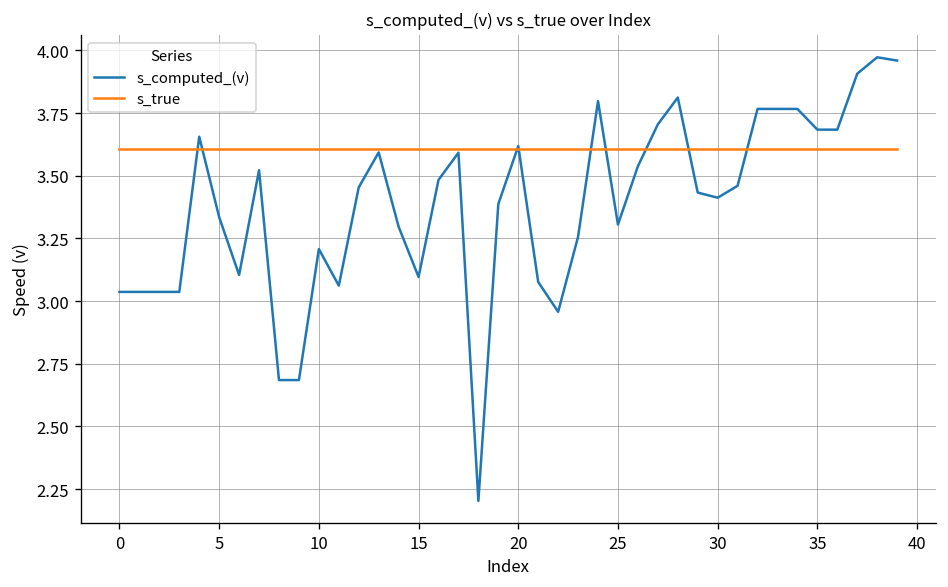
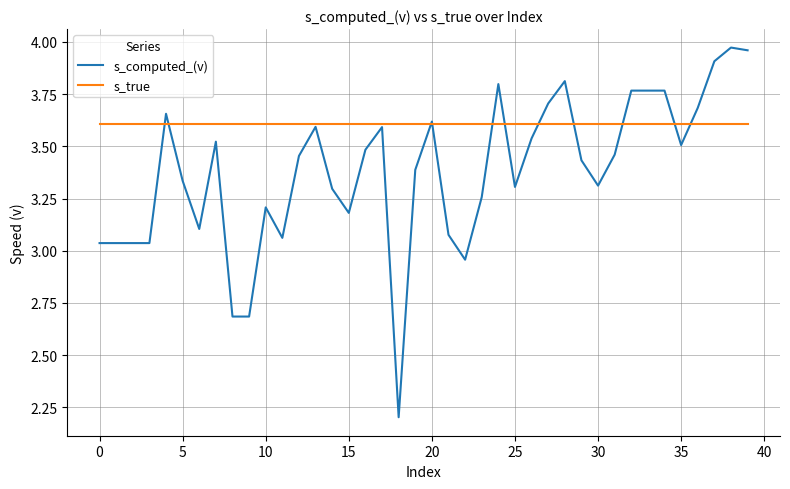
s_computed_(v), 15: 3.10 -> 3.18
s_computed_(v), 30: 3.41 -> 3.31
s_computed_(v), 35: 3.68 -> 3.51
